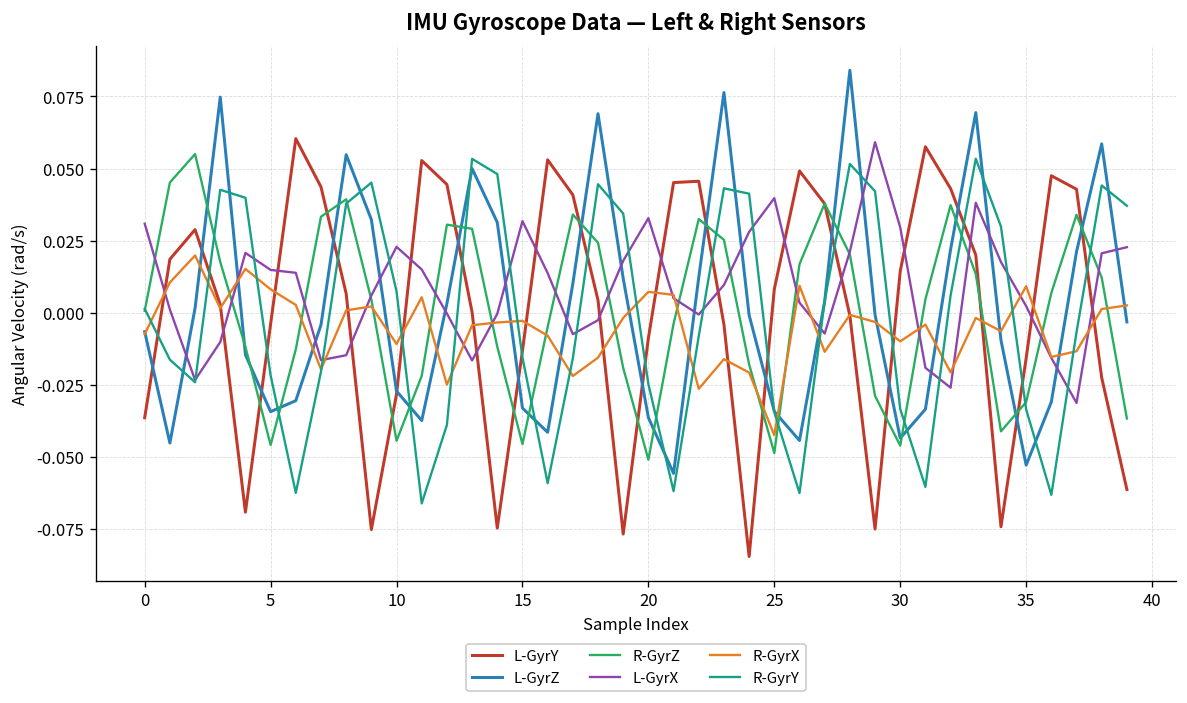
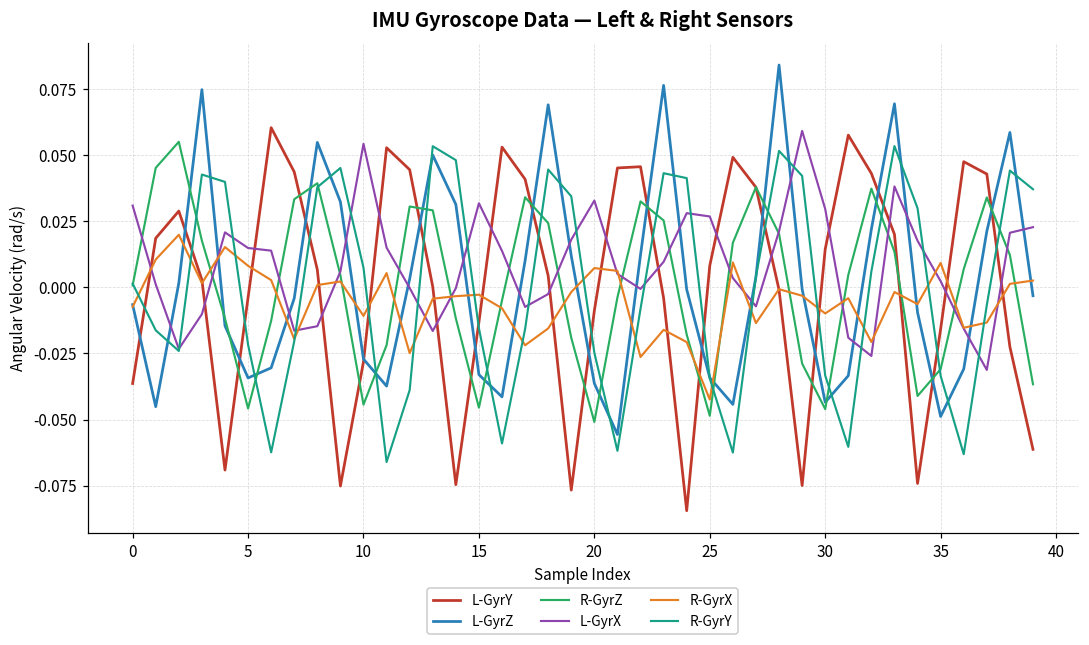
L-GyrX, 10: 0.023 -> 0.054
L-GyrX, 25: 0.040 -> 0.027
L-GyrZ, 35: -0.053 -> -0.049
